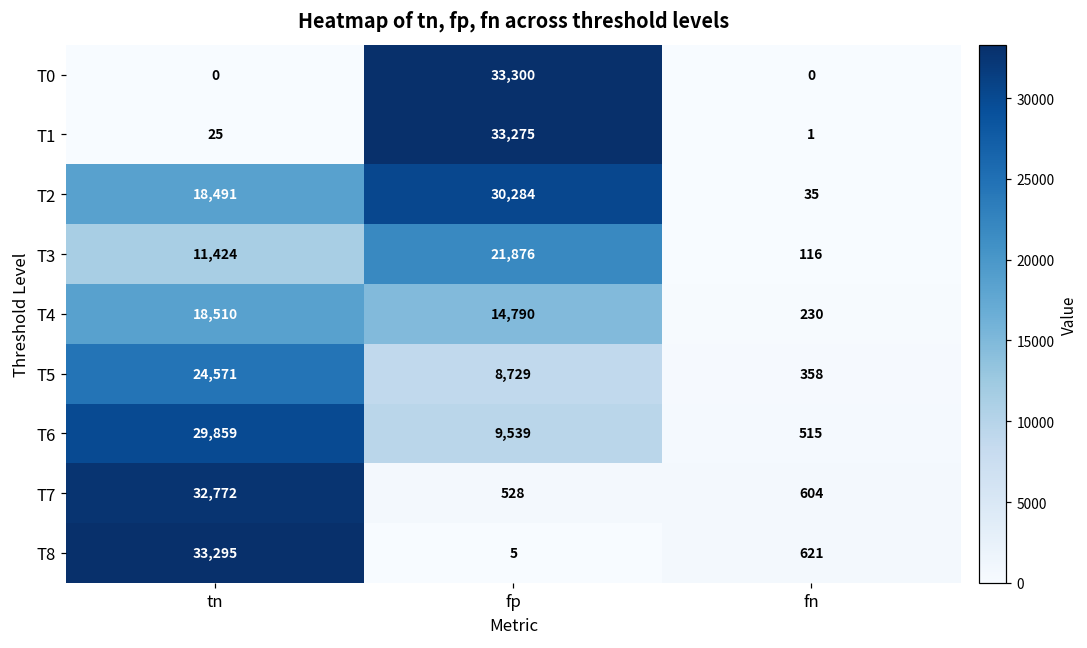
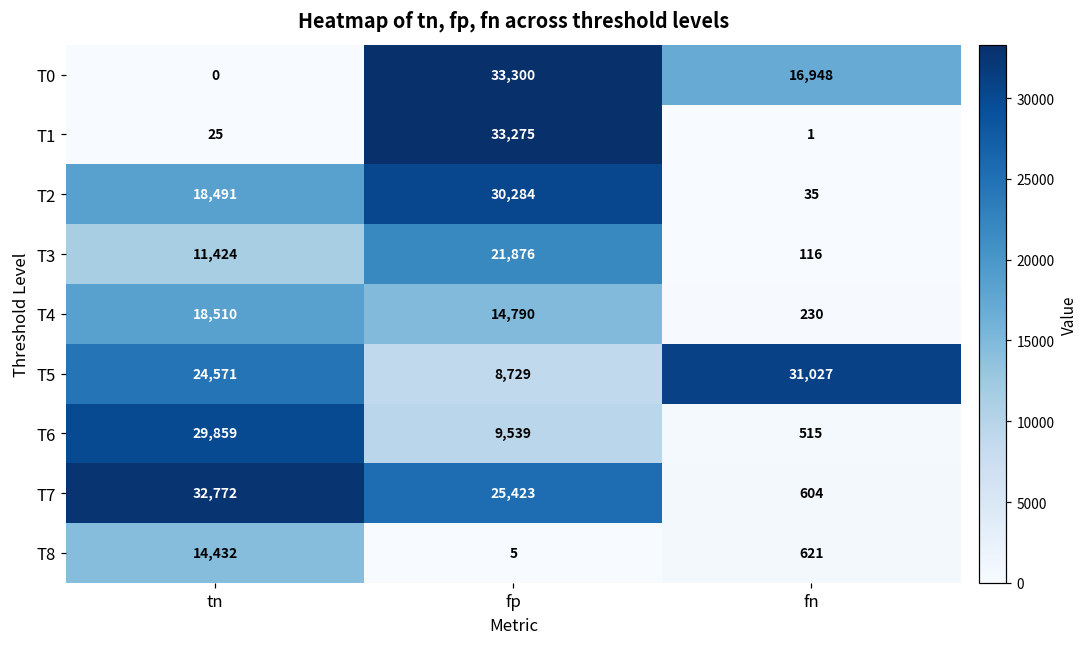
T0, fn: 0 -> 16,948
T5, fn: 358 -> 31,027
T7, fp: 528 -> 25,423
T8, tn: 33,295 -> 14,432
